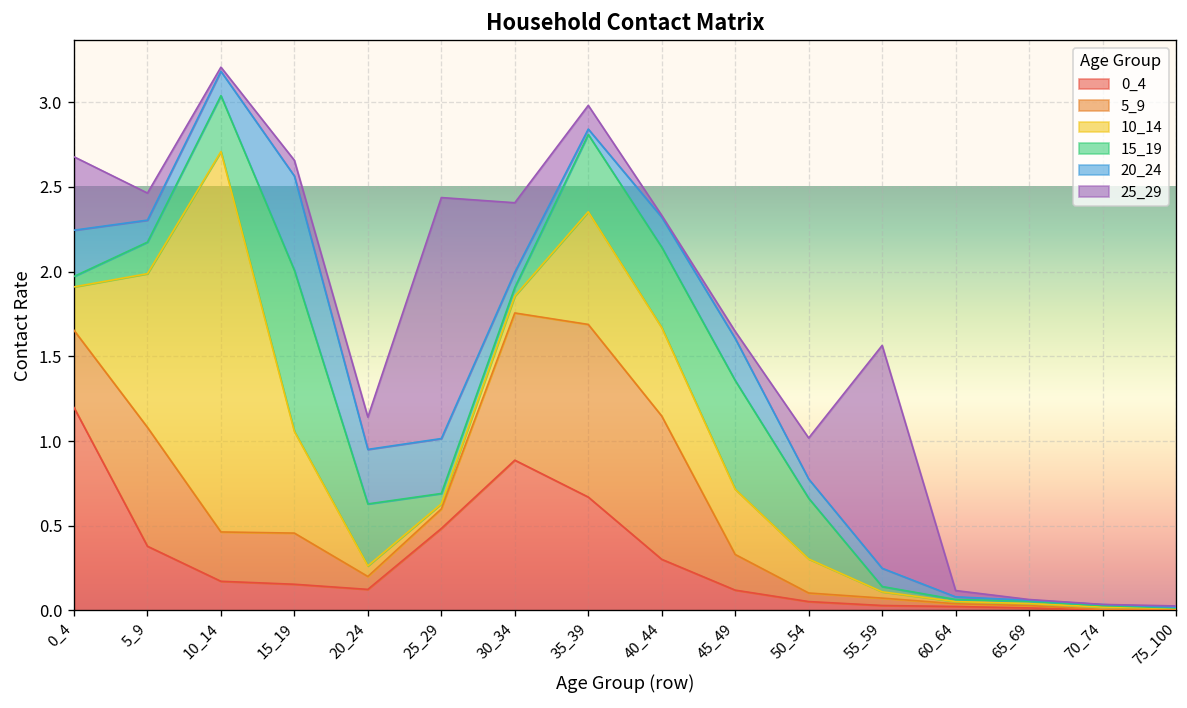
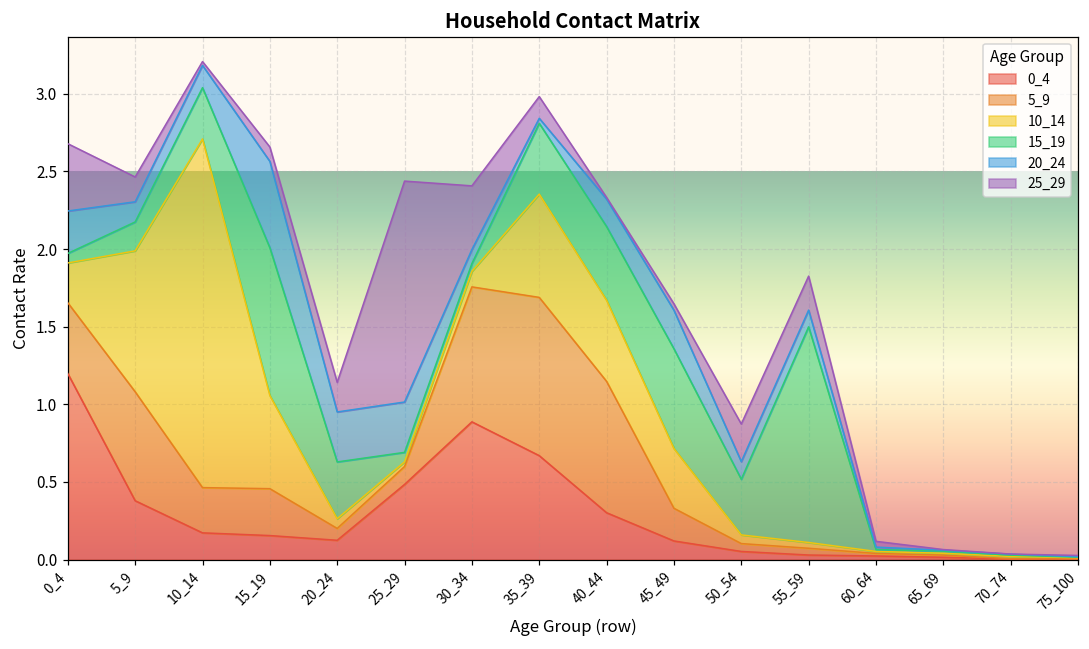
10_14, 50_54: 0.20 -> 0.06
15_19, 55_59: 0.03 -> 1.39
25_29, 55_59: 1.32 -> 0.22
